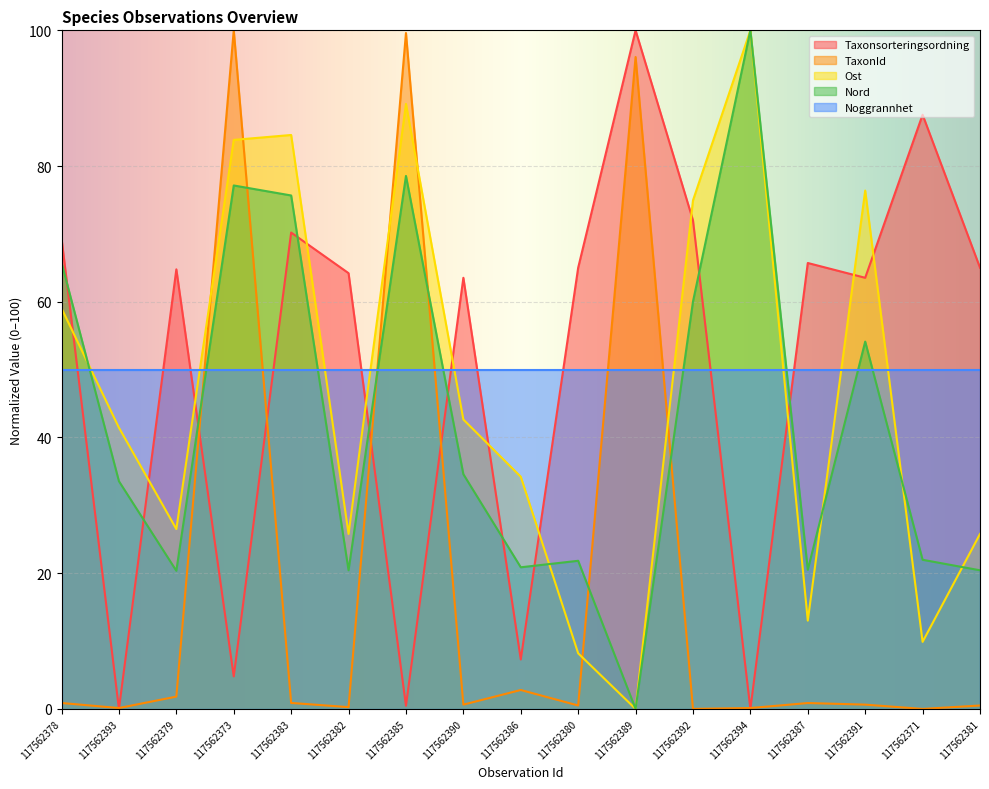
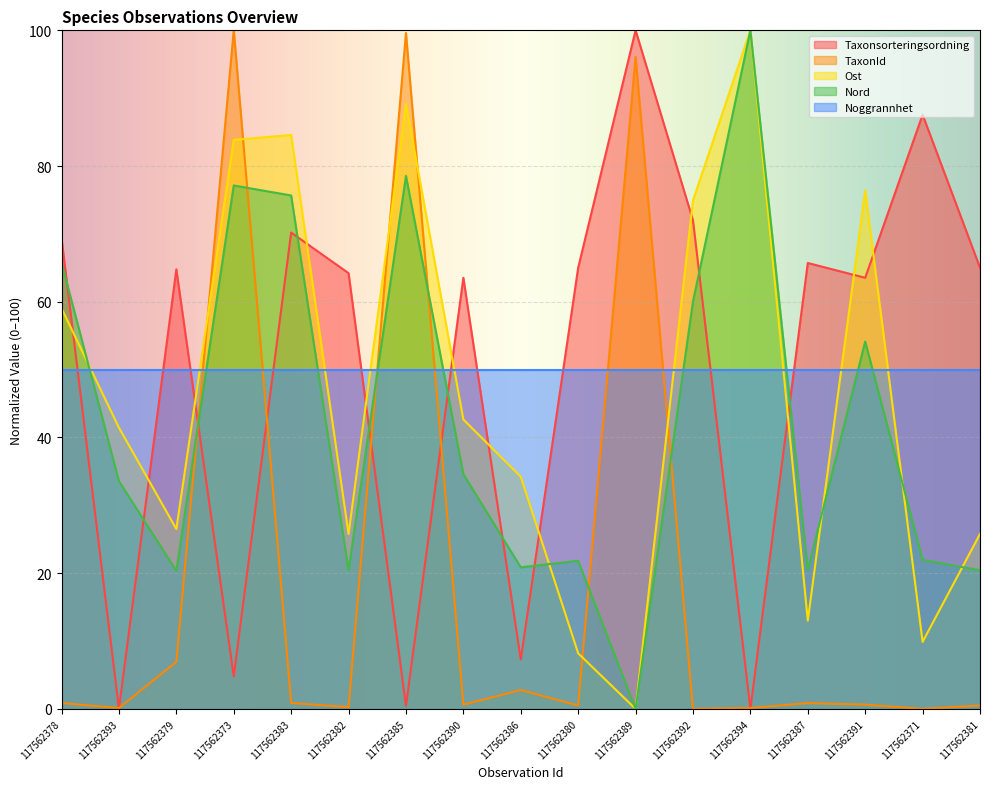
TaxonId, 117562379: 2 -> 7
